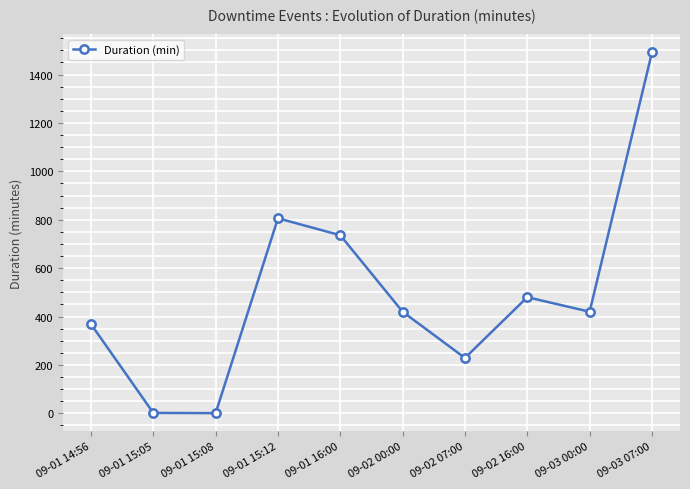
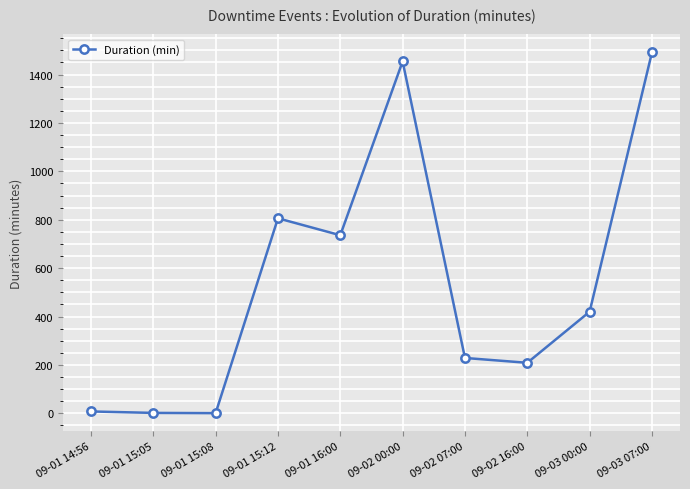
09-01 14:56: 370 -> 10
09-02 00:00: 420 -> 1450
09-02 16:00: 480 -> 210
